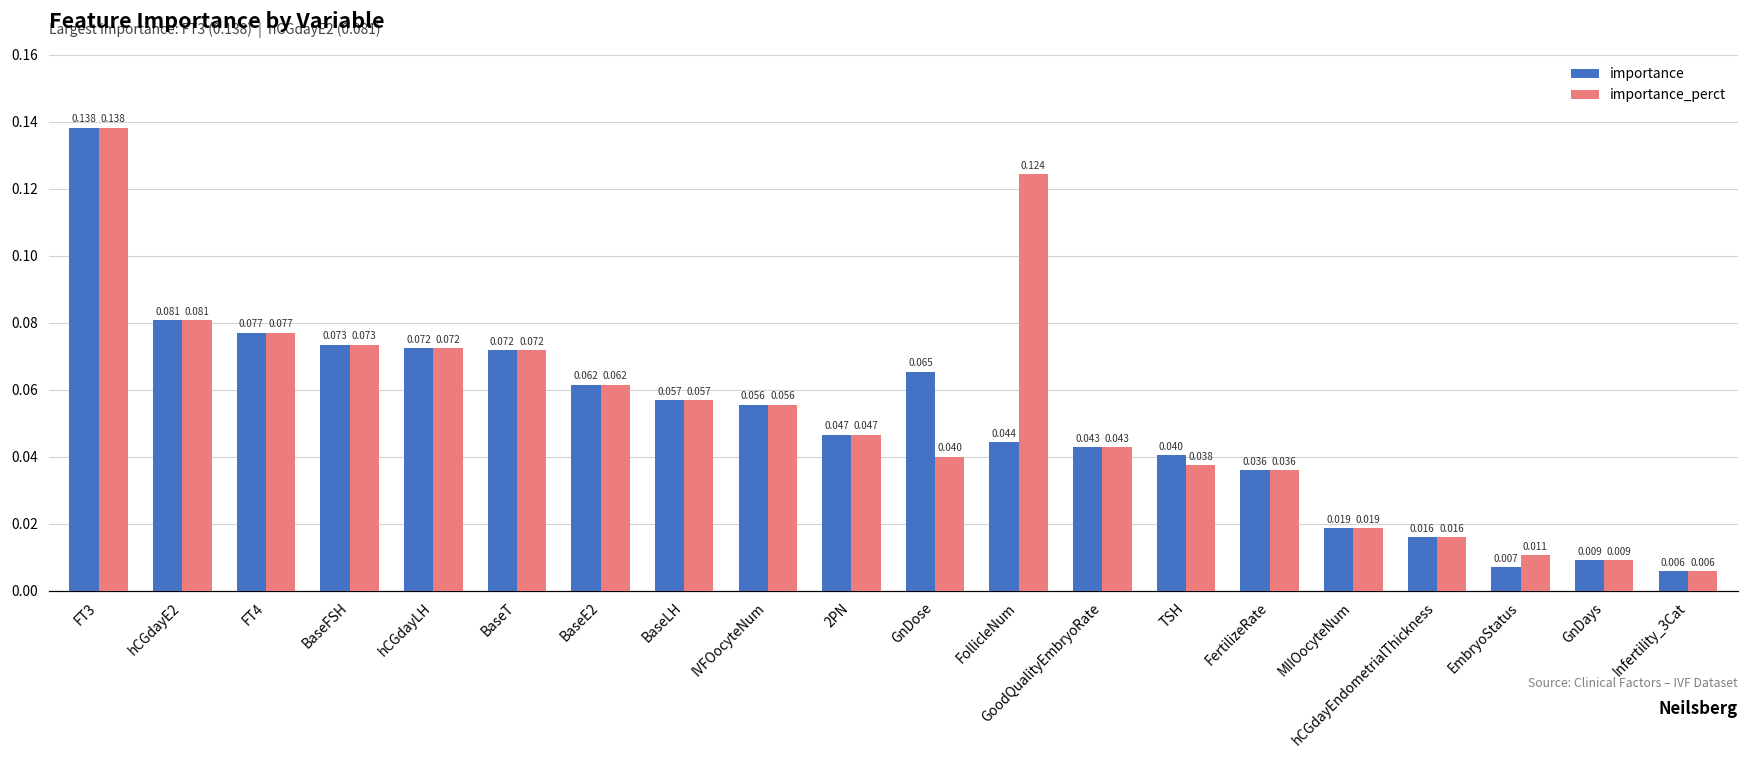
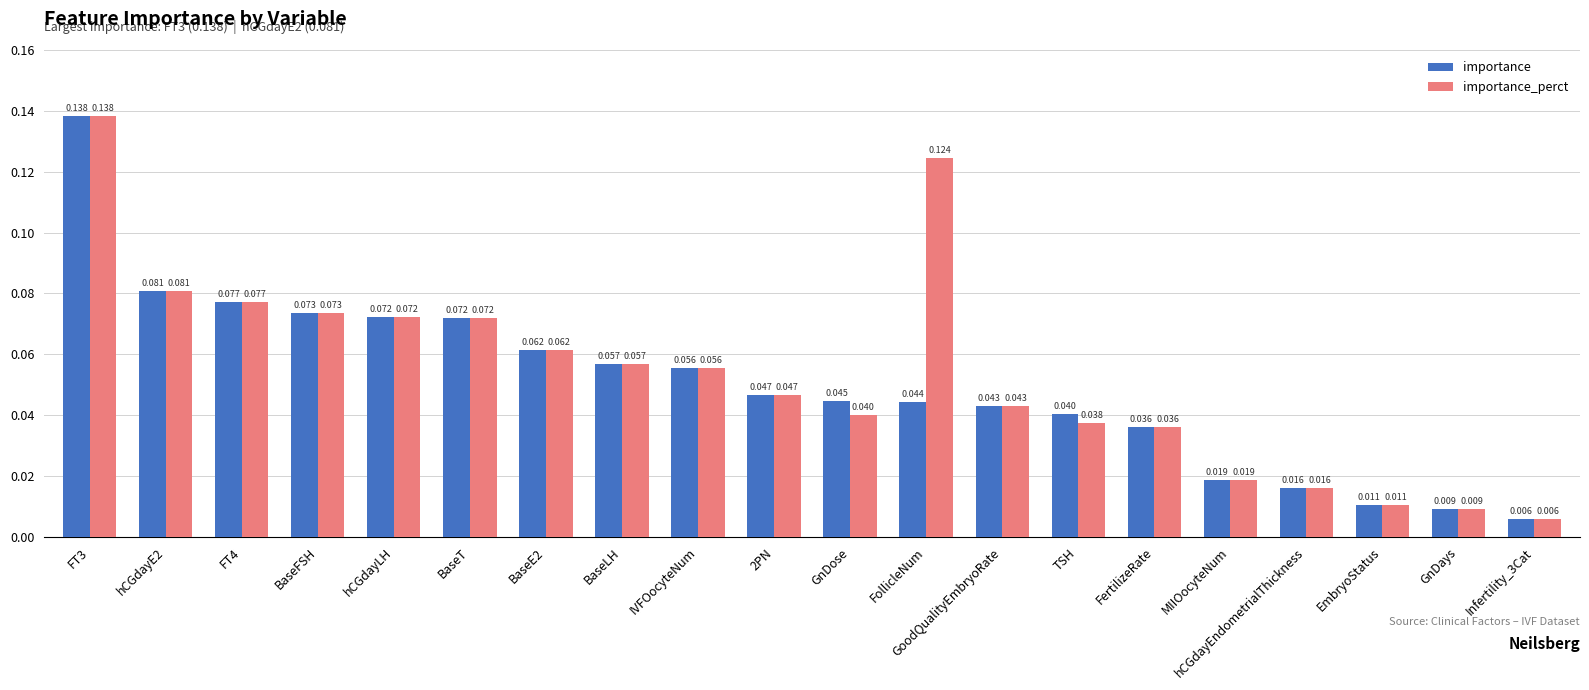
importance, GnDose: 0.065 -> 0.045
importance, EmbryoStatus: 0.007 -> 0.011
